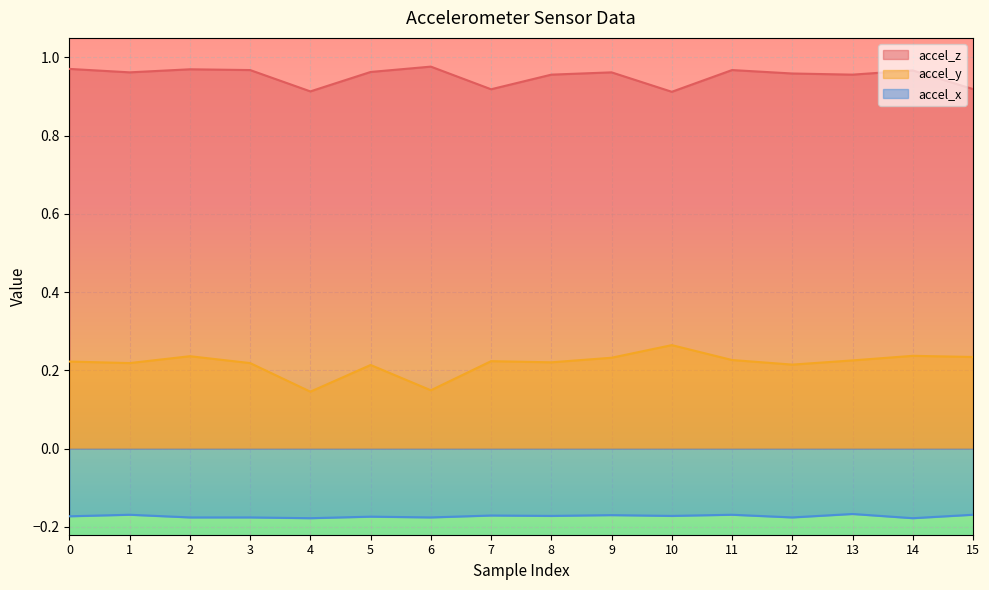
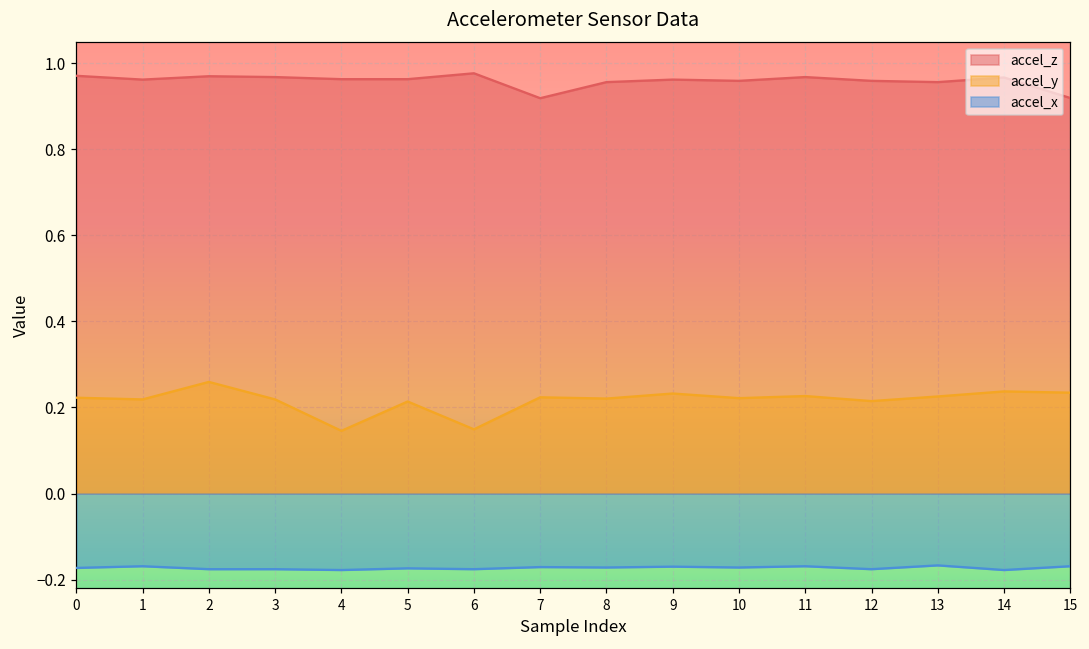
accel_y, 2: 0.24 -> 0.26
accel_z, 4: 0.91 -> 0.96
accel_z, 10: 0.91 -> 0.96
accel_y, 10: 0.26 -> 0.22
